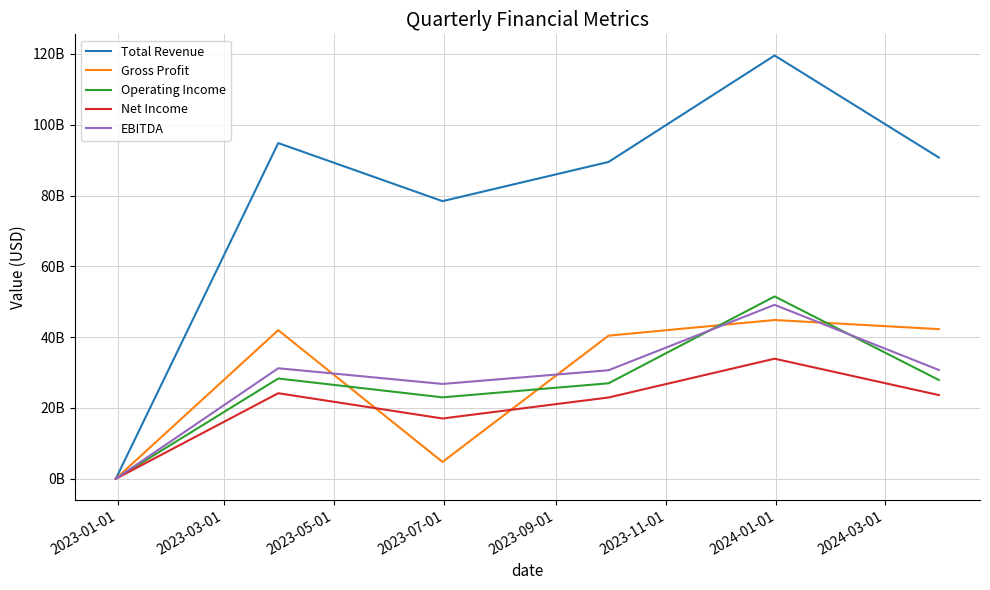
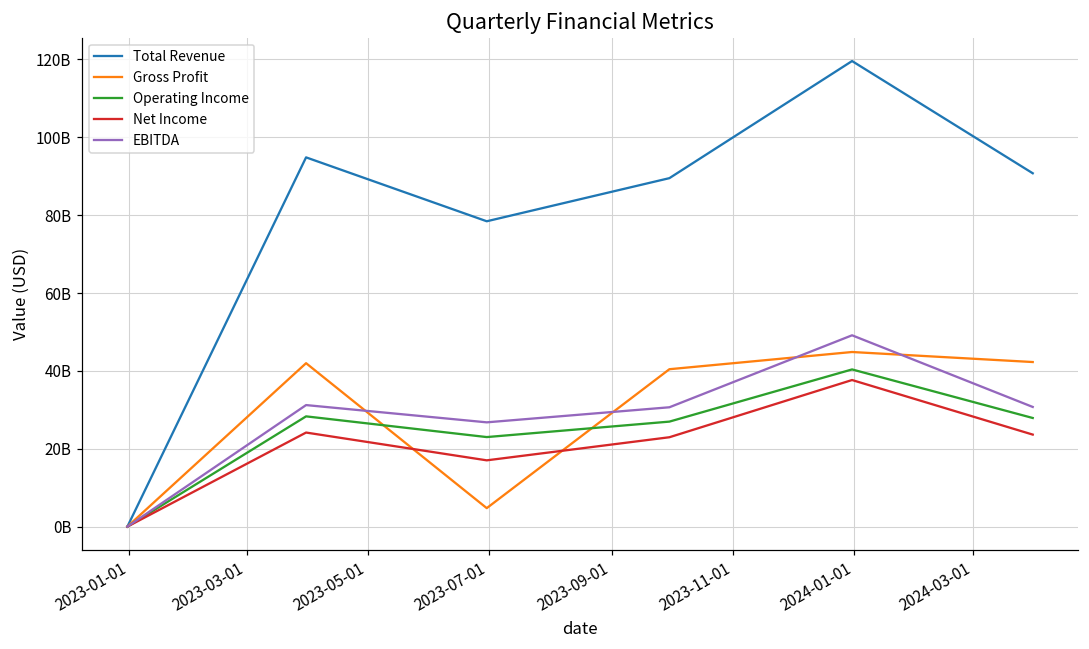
Operating Income, 2024-01-01: 52000000000 -> 40000000000
Net Income, 2024-01-01: 34000000000 -> 38000000000
